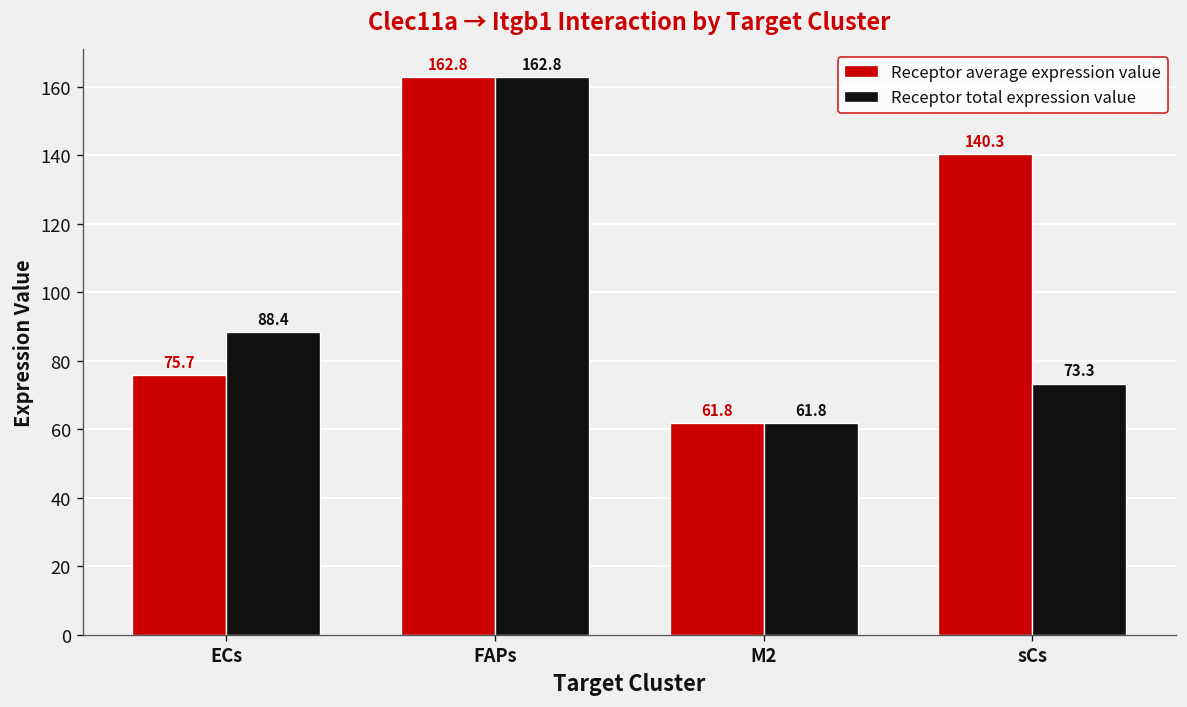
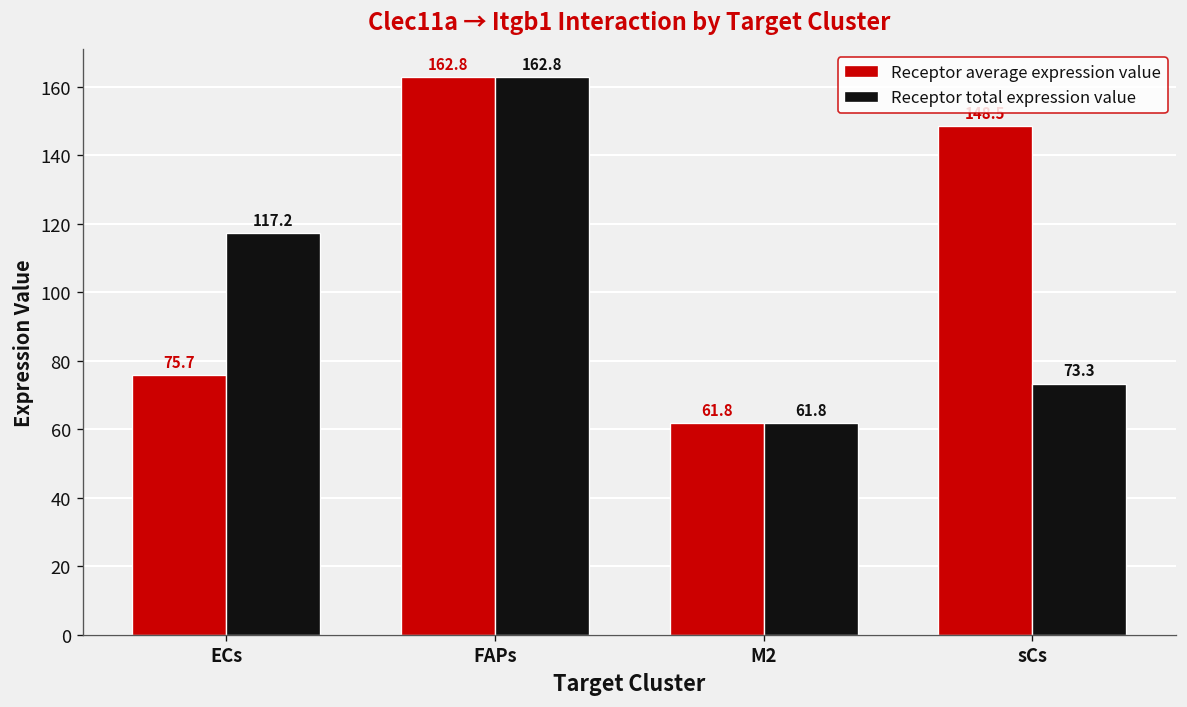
Receptor total expression value, ECs: 88.4 -> 117.2
Receptor average expression value, sCs: 140 -> 148
